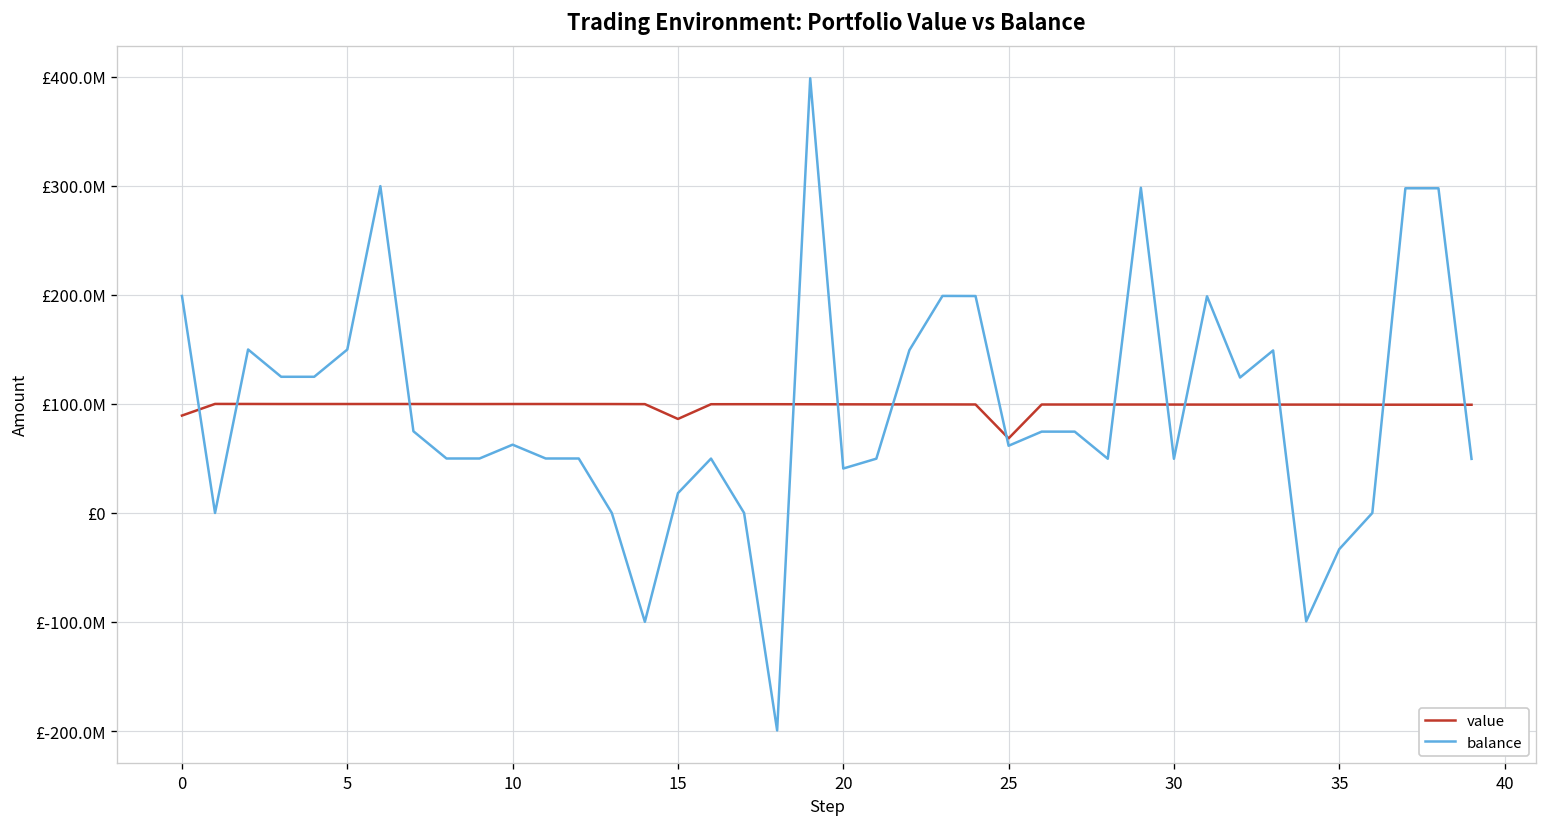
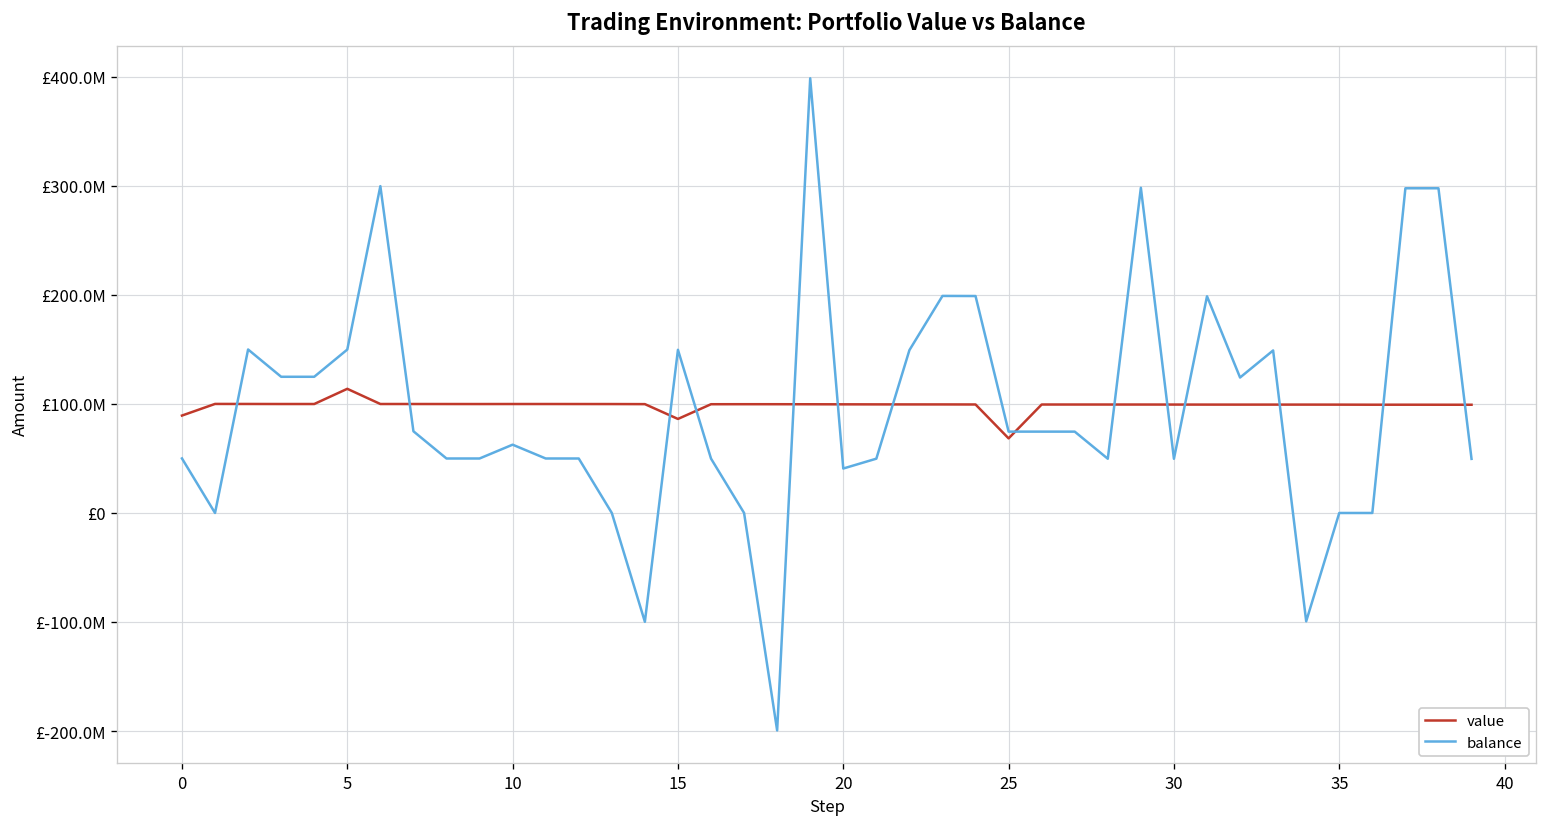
balance, 0: £200000000 -> £50000000
value, 5: £100000000 -> £110000000
balance, 15: £20000000 -> £150000000
balance, 25: £60000000 -> £70000000
balance, 35: £-30000000 -> £0
